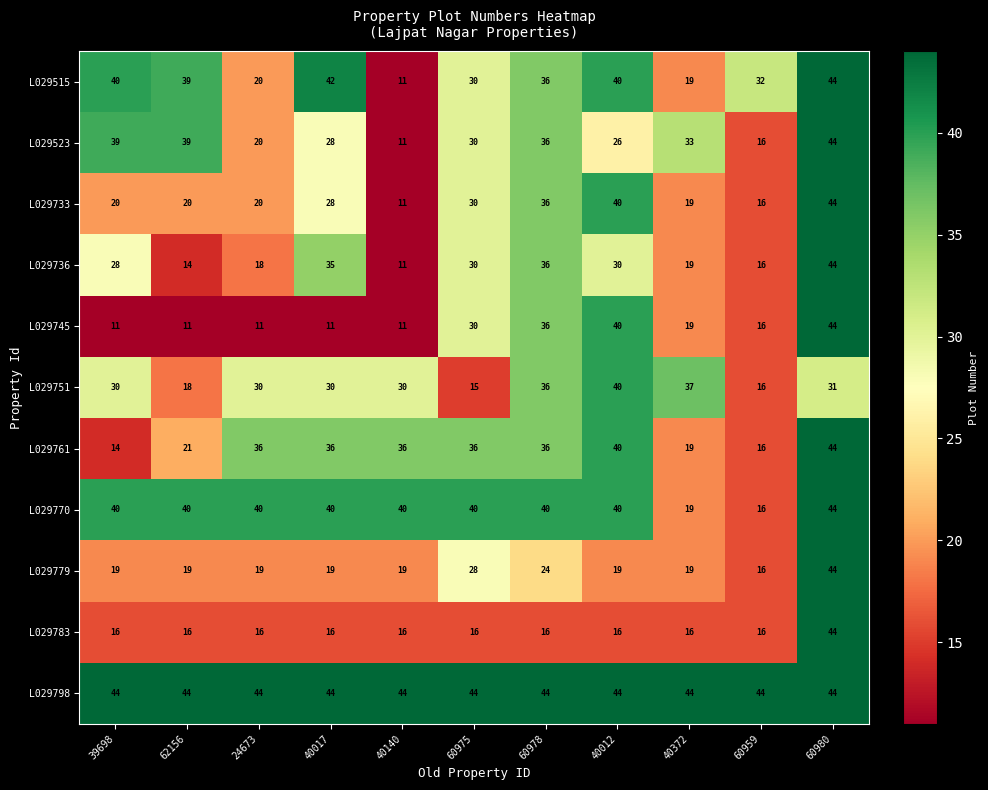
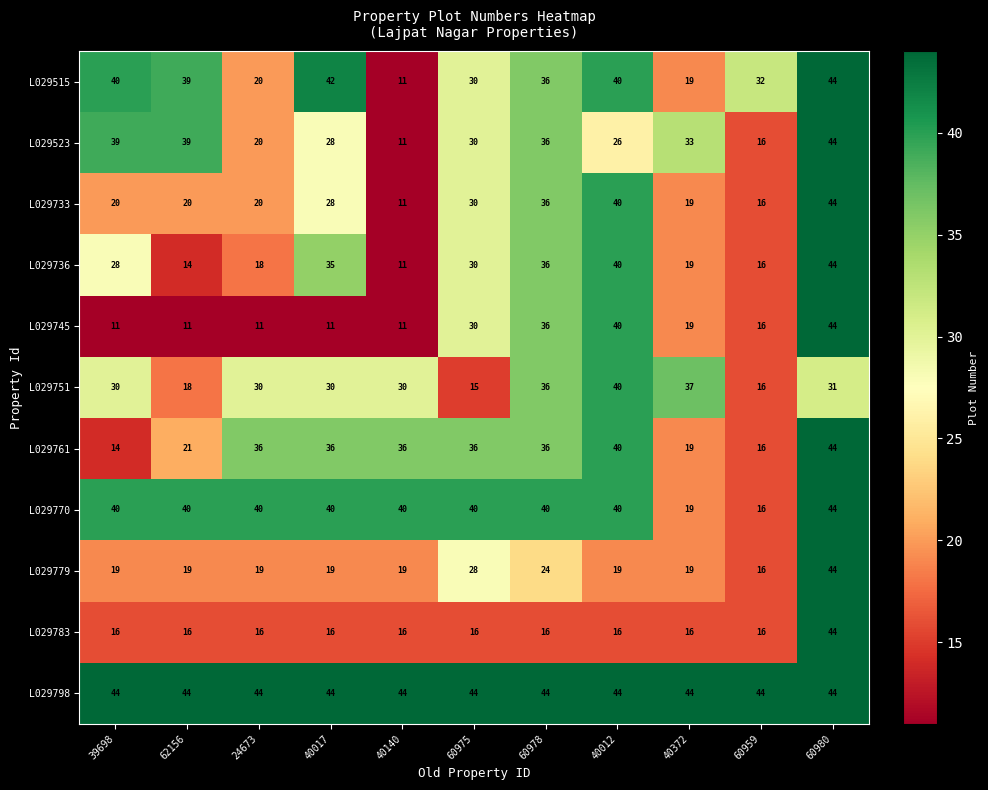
L029736, 40012: 30 -> 40
